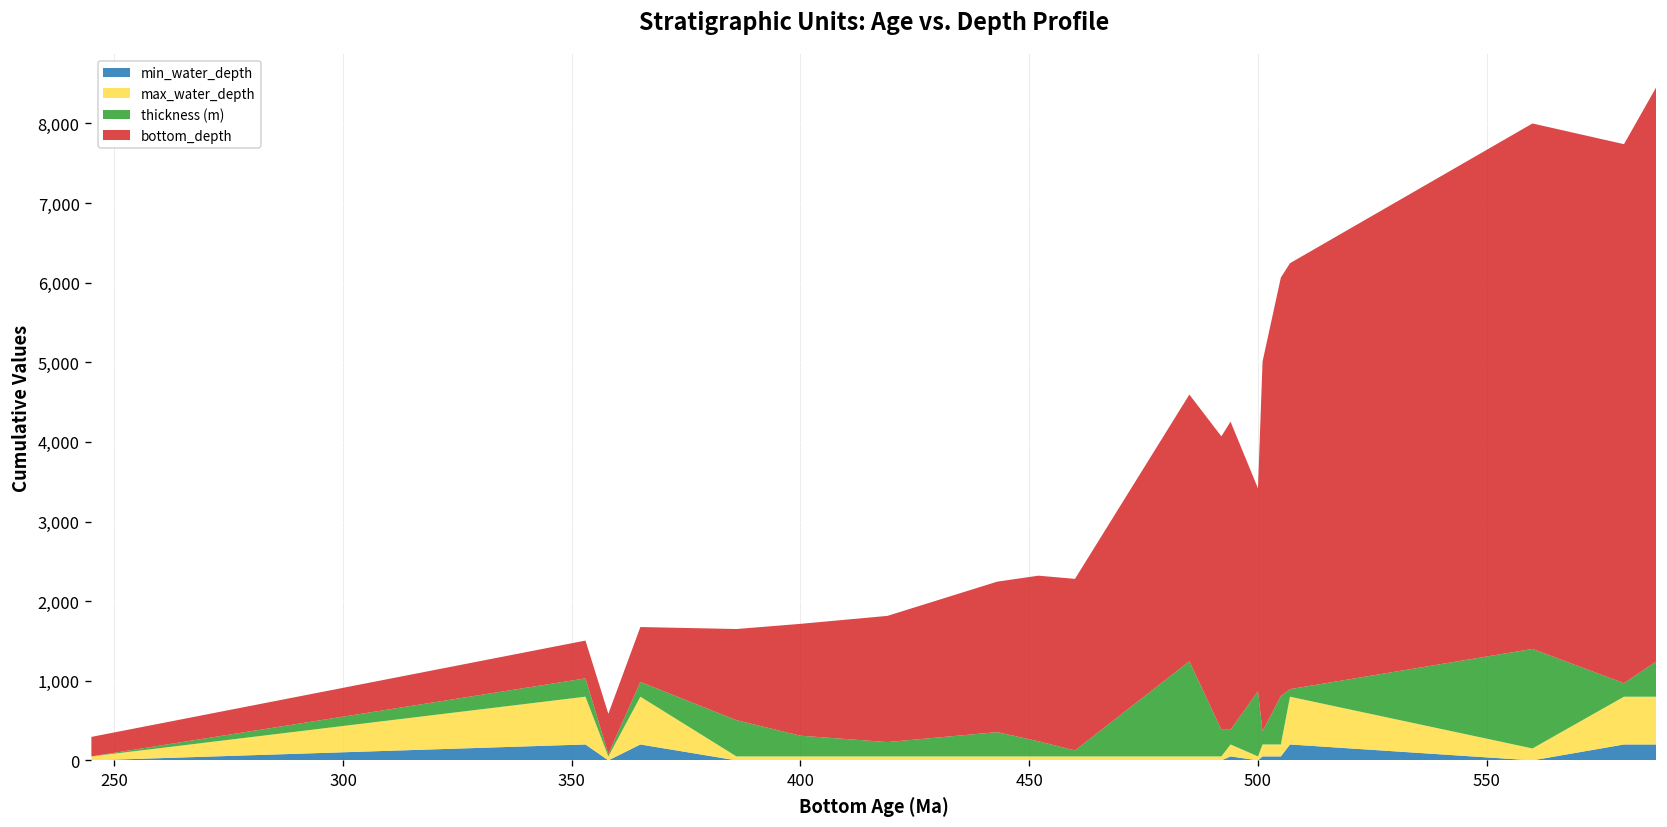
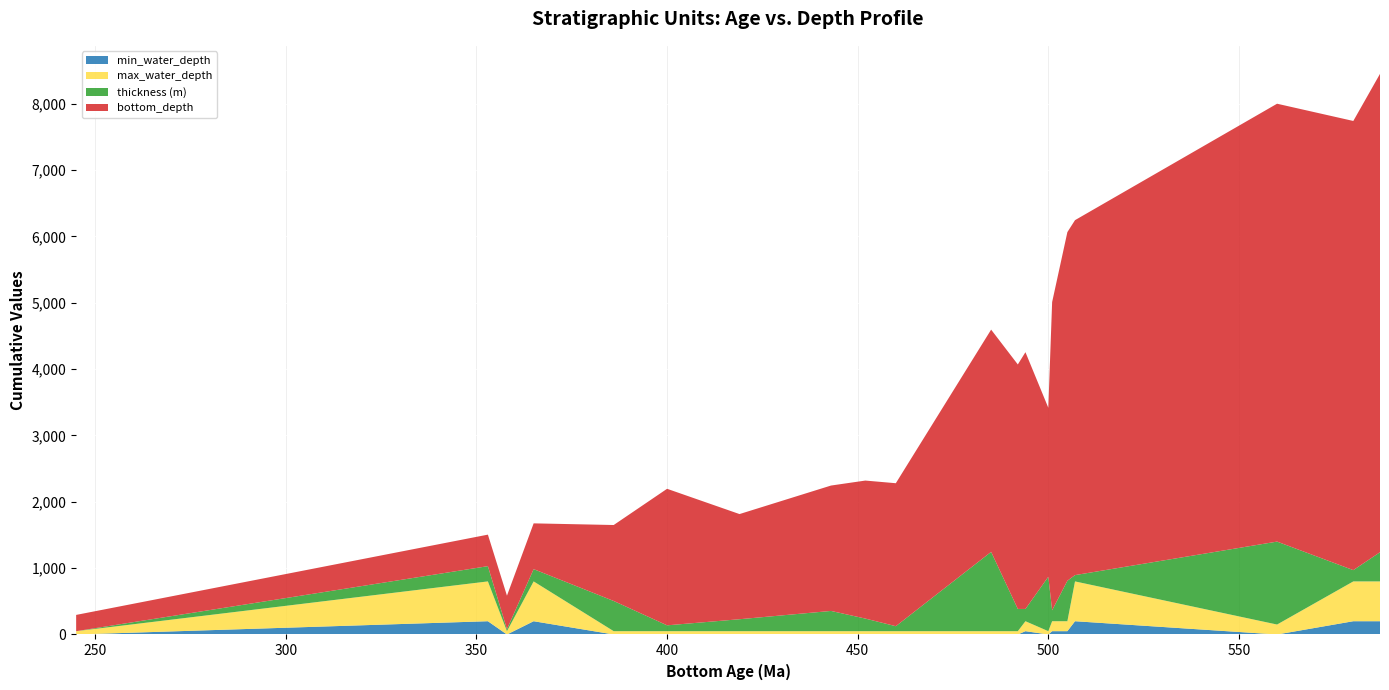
thickness (m), 400: 300 -> 100
bottom_depth, 400: 1,400 -> 2,100
